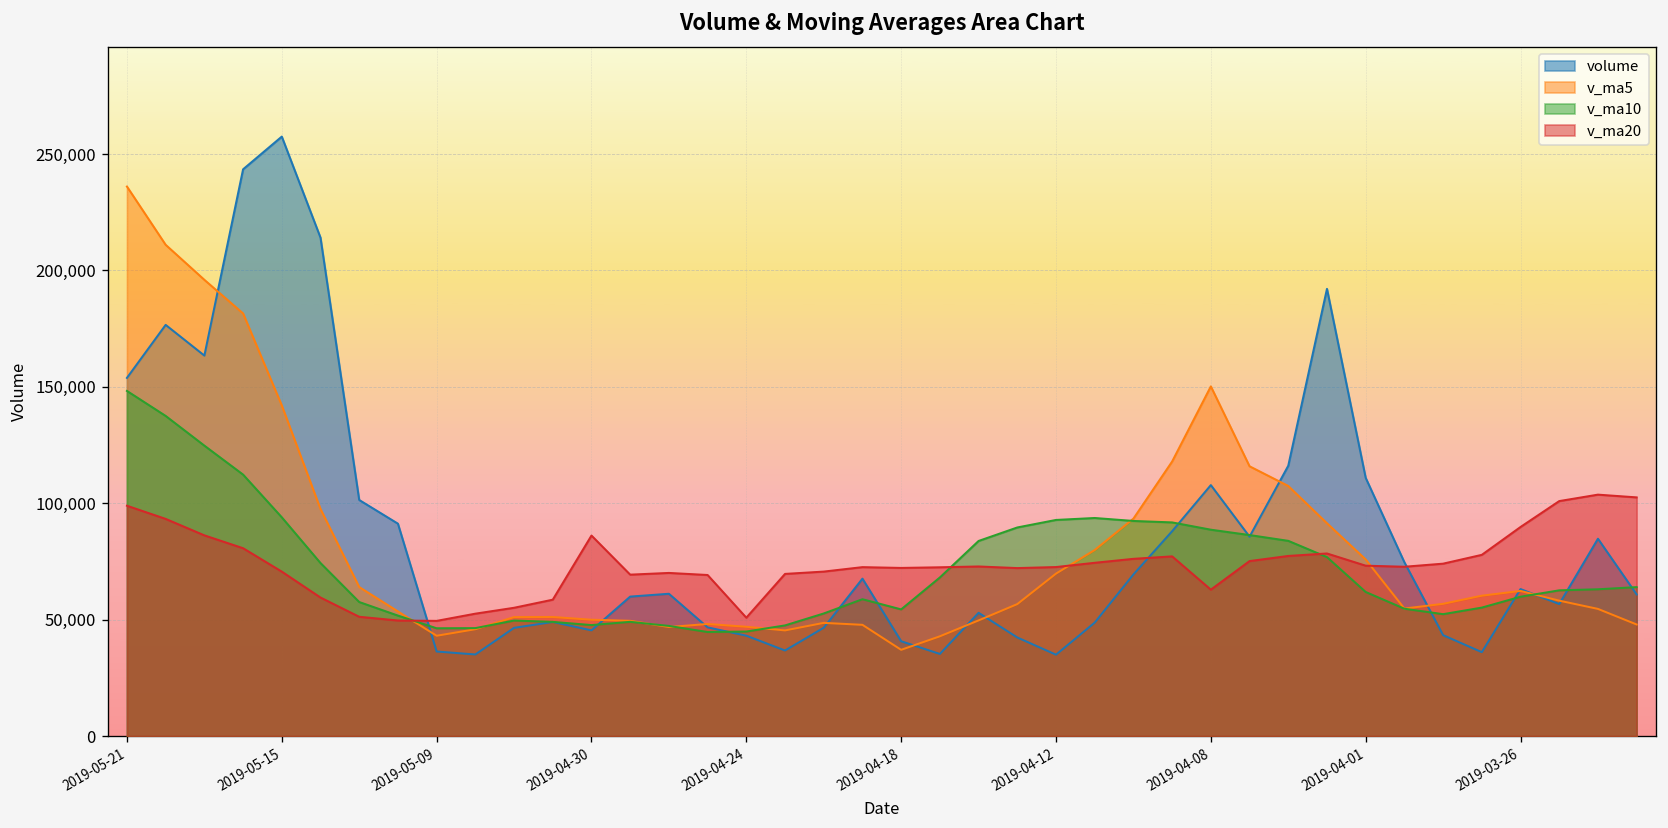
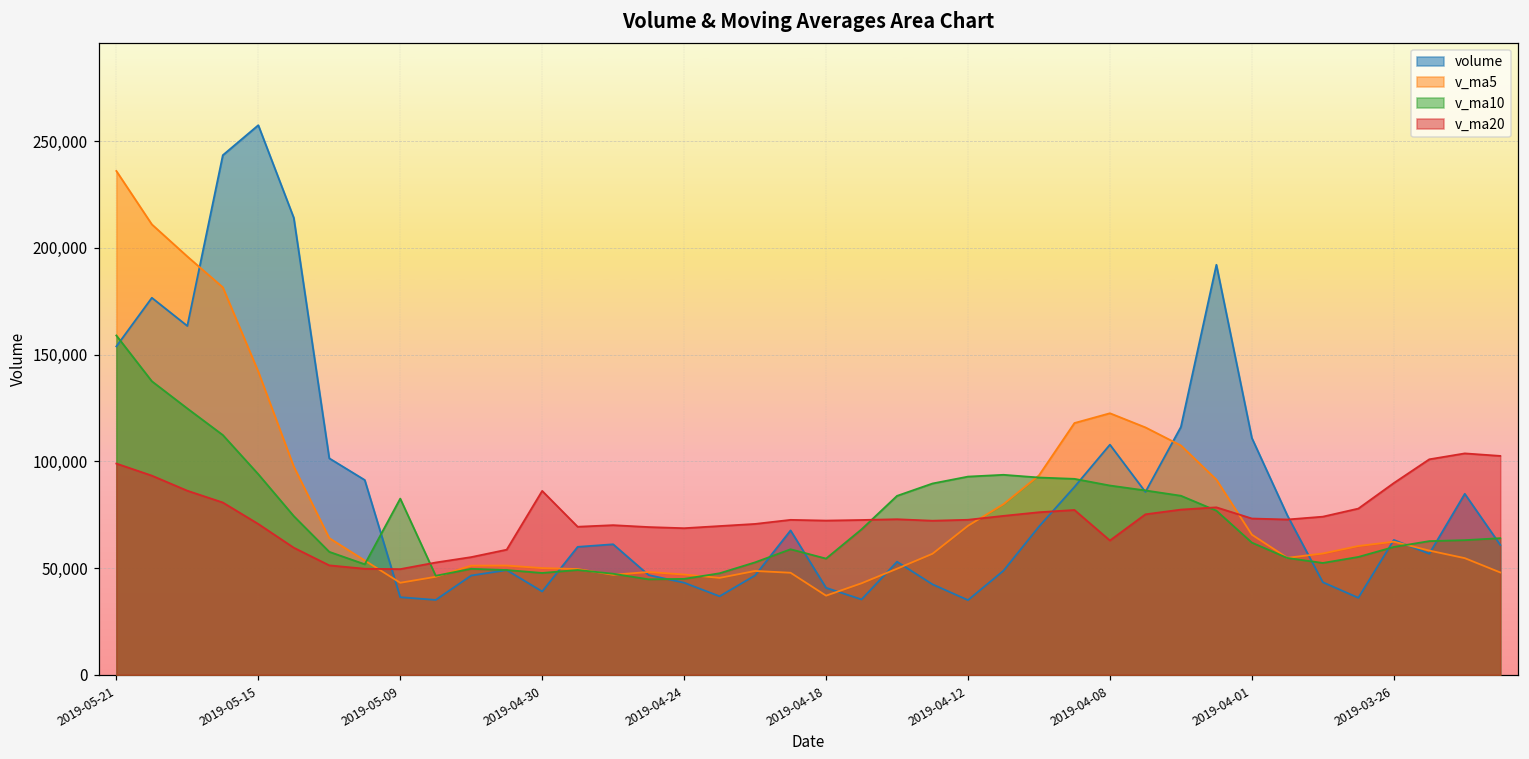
v_ma10, 2019-05-21: 148,000 -> 159,000
v_ma10, 2019-05-09: 46,000 -> 83,000
volume, 2019-04-30: 45,000 -> 39,000
v_ma20, 2019-04-24: 51,000 -> 69,000
v_ma5, 2019-04-08: 150,000 -> 123,000
v_ma5, 2019-04-01: 76,000 -> 66,000
